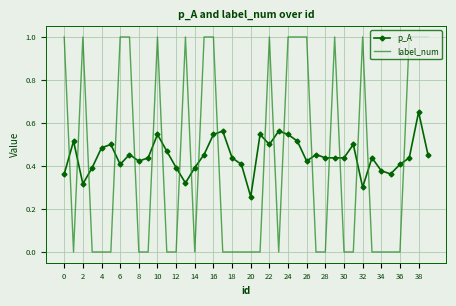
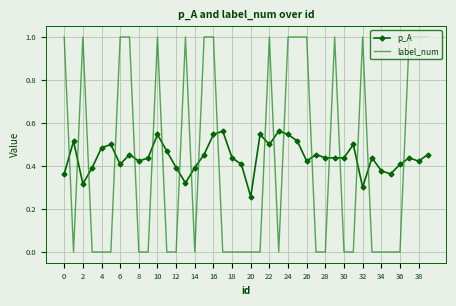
p_A, 38: 0.65 -> 0.42
